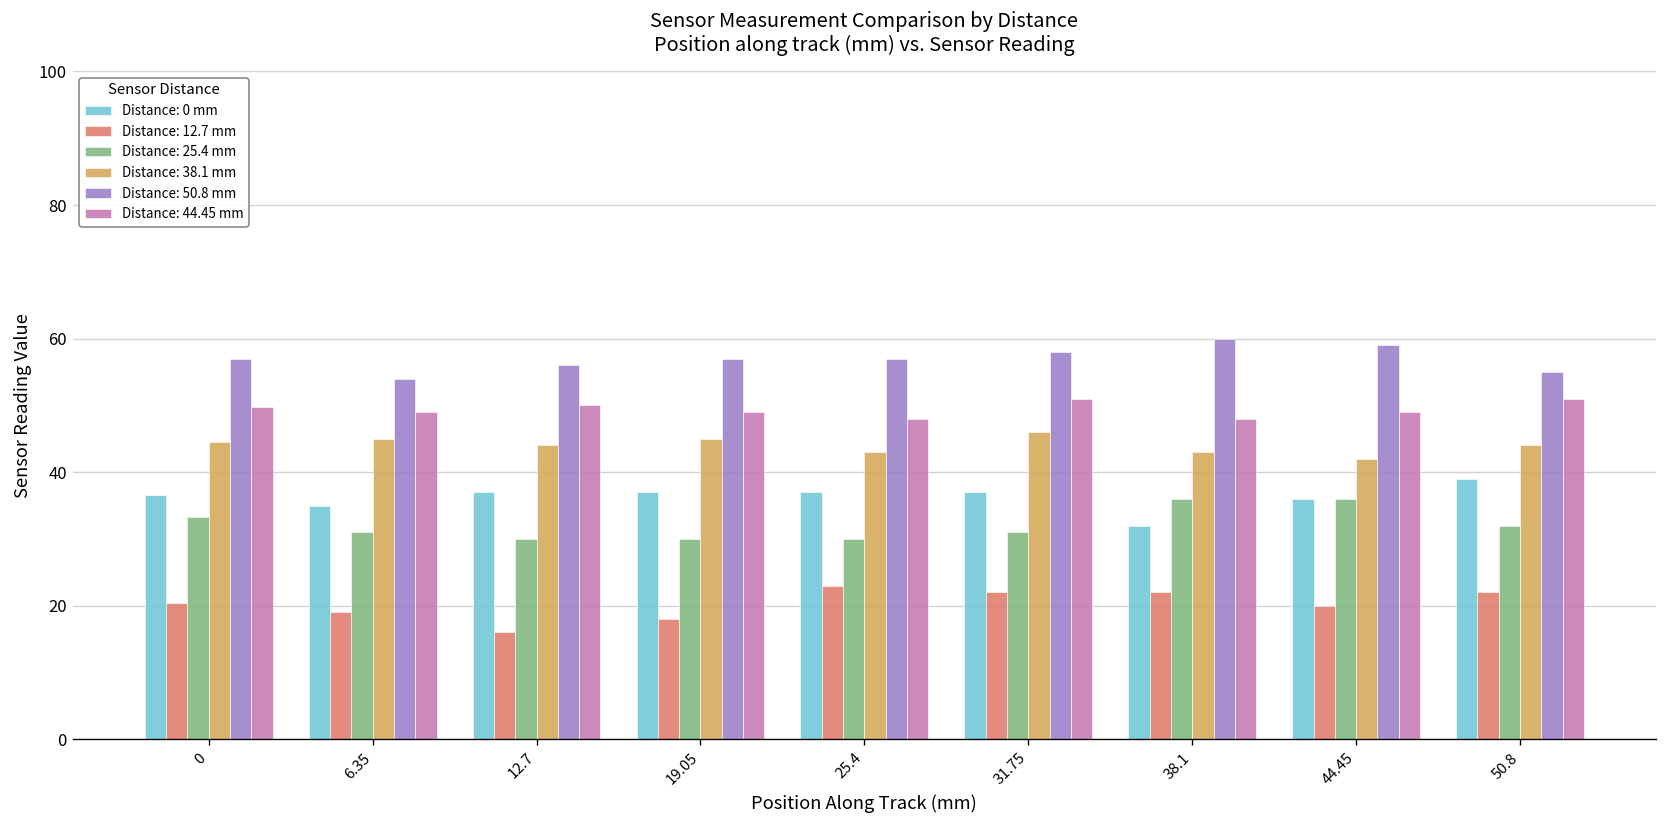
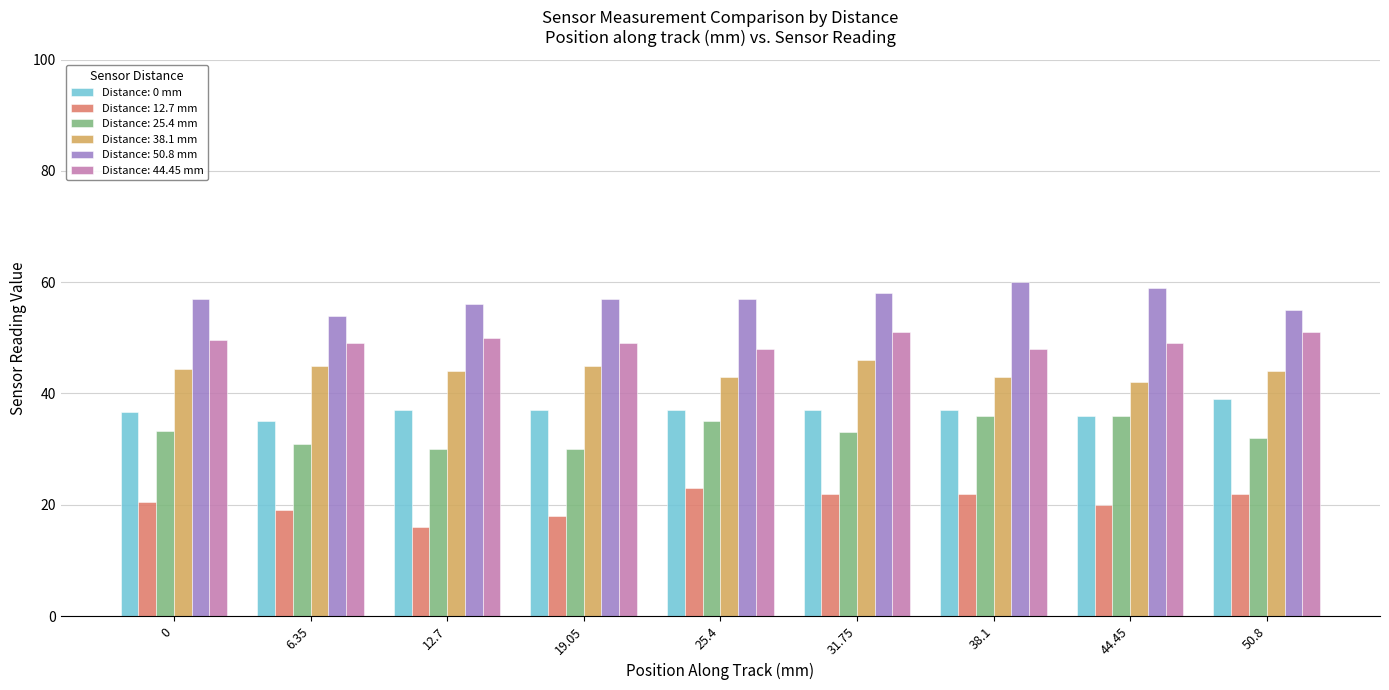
Distance: 25.4 mm, 25.4: 30 -> 35
Distance: 25.4 mm, 31.75: 31 -> 33
Distance: 0 mm, 38.1: 32 -> 37
